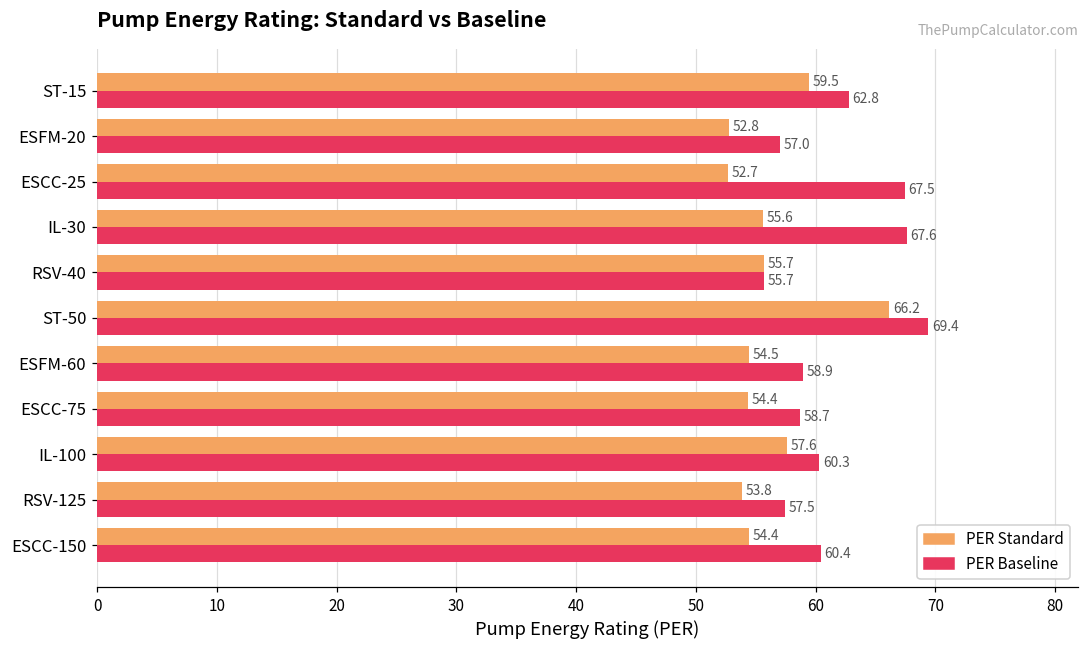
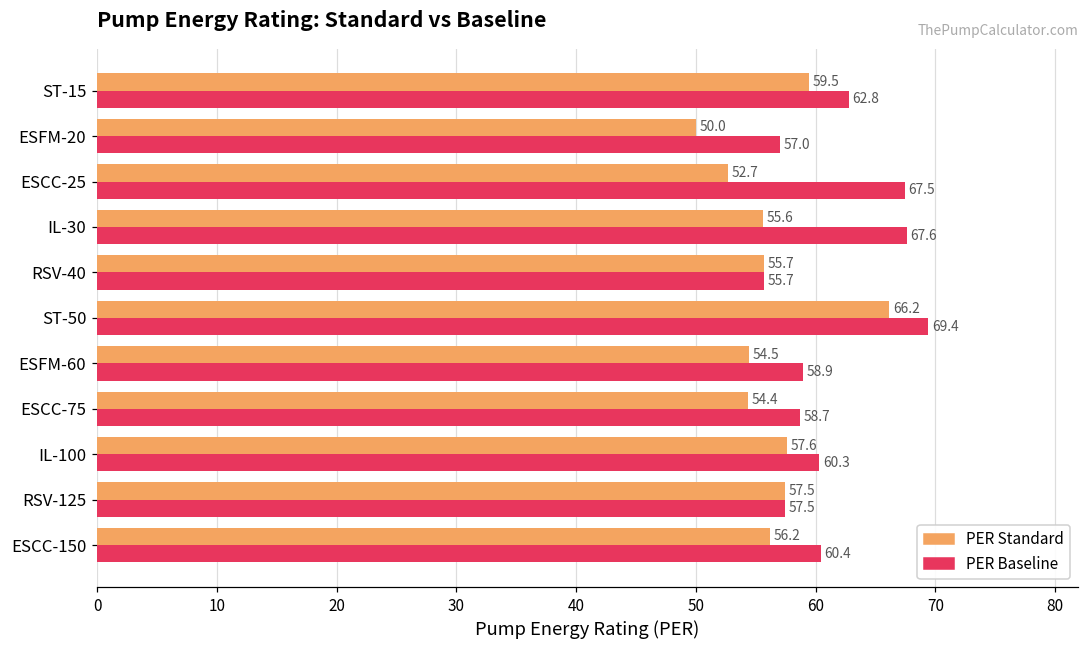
PER Standard, ESFM-20: 52.8 -> 50.0
PER Standard, RSV-125: 53.8 -> 57.5
PER Standard, ESCC-150: 54.4 -> 56.2
